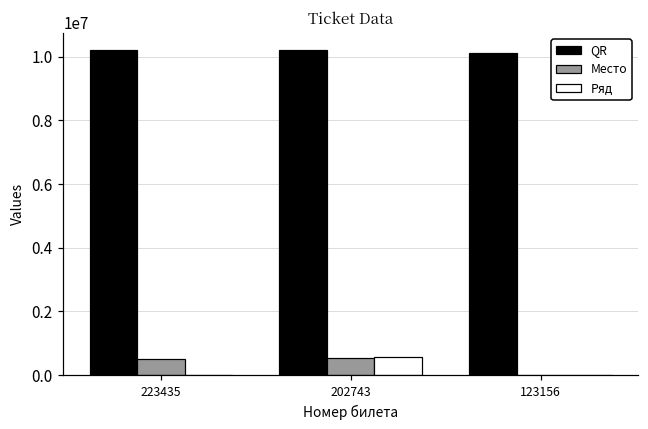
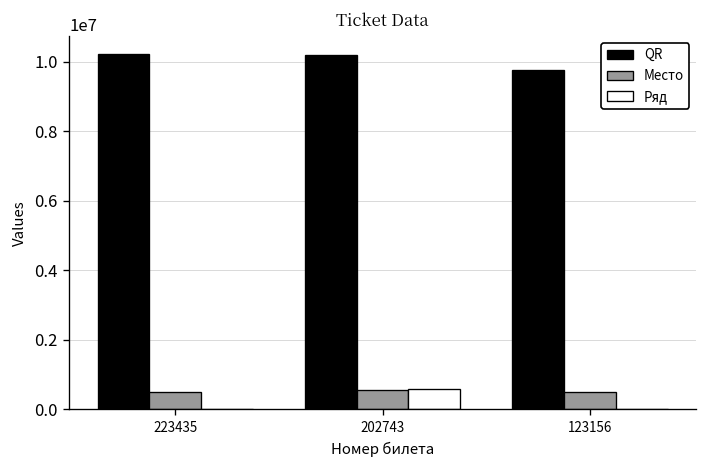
QR, 123156: 10100000 -> 9800000
Место, 123156: 0 -> 500000
